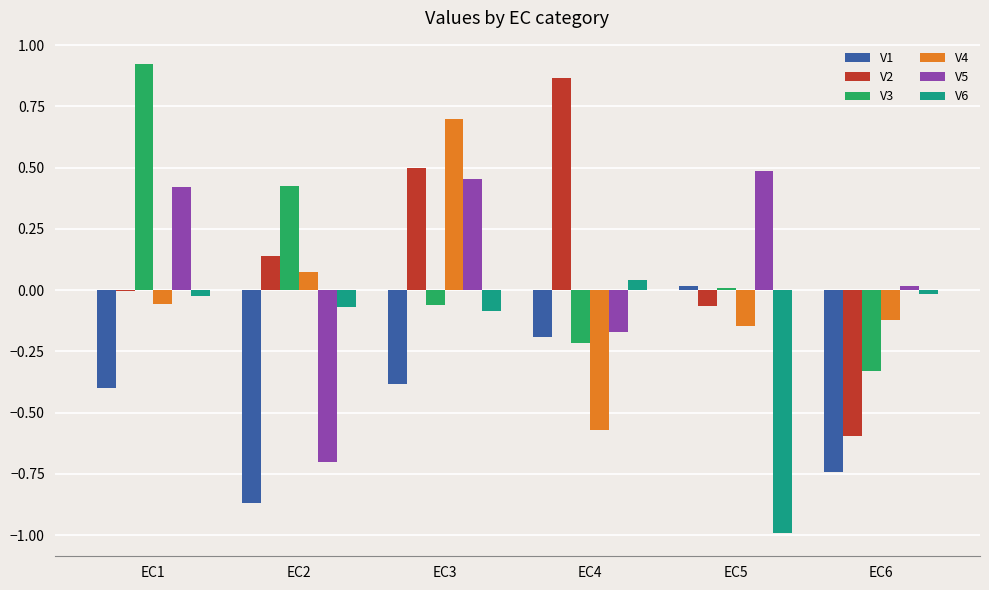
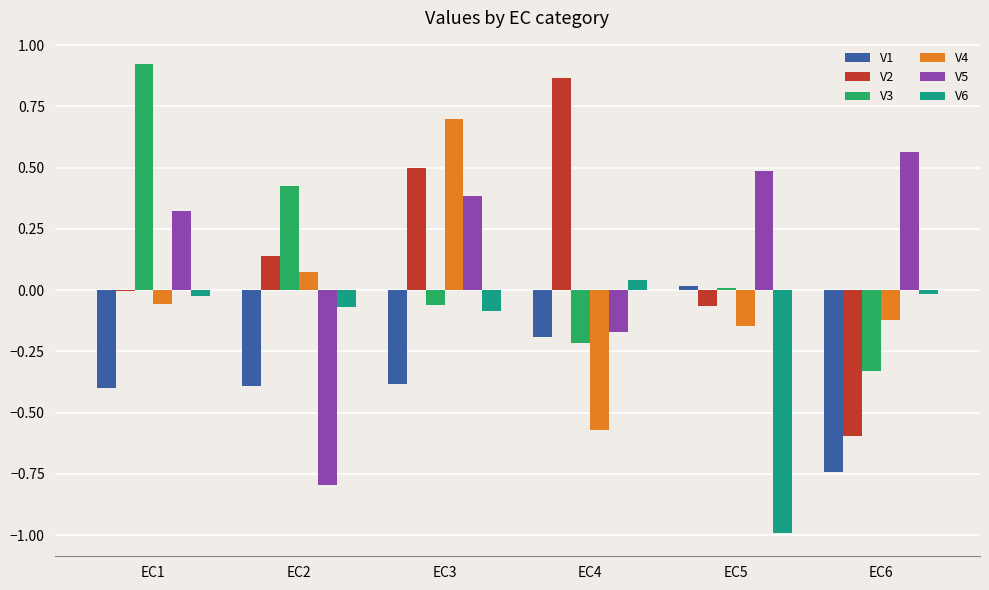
V5, EC1: 0.42 -> 0.32
V1, EC2: -0.87 -> -0.39
V5, EC2: -0.70 -> -0.80
V5, EC3: 0.45 -> 0.39
V5, EC6: 0.02 -> 0.56
